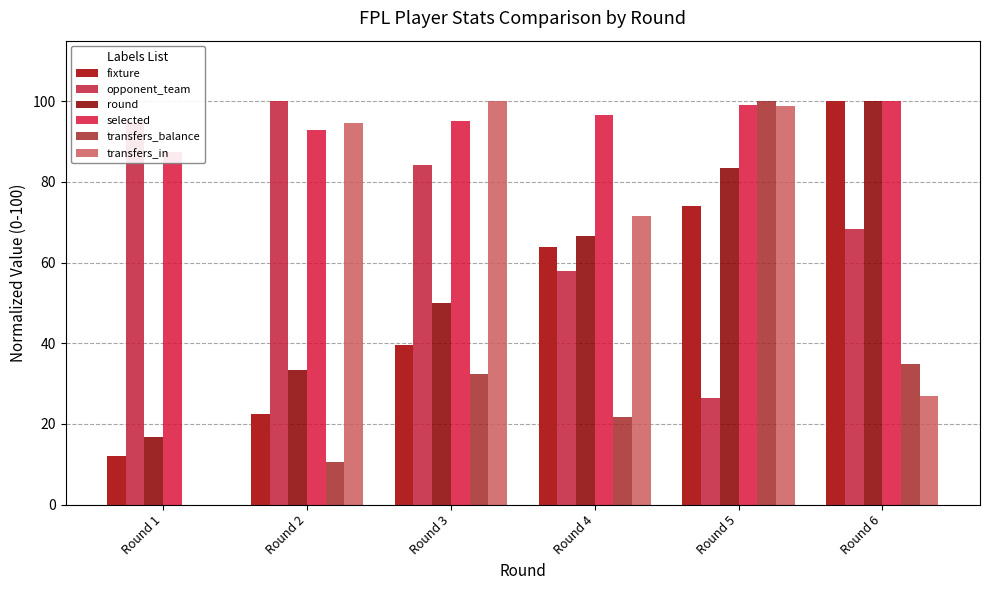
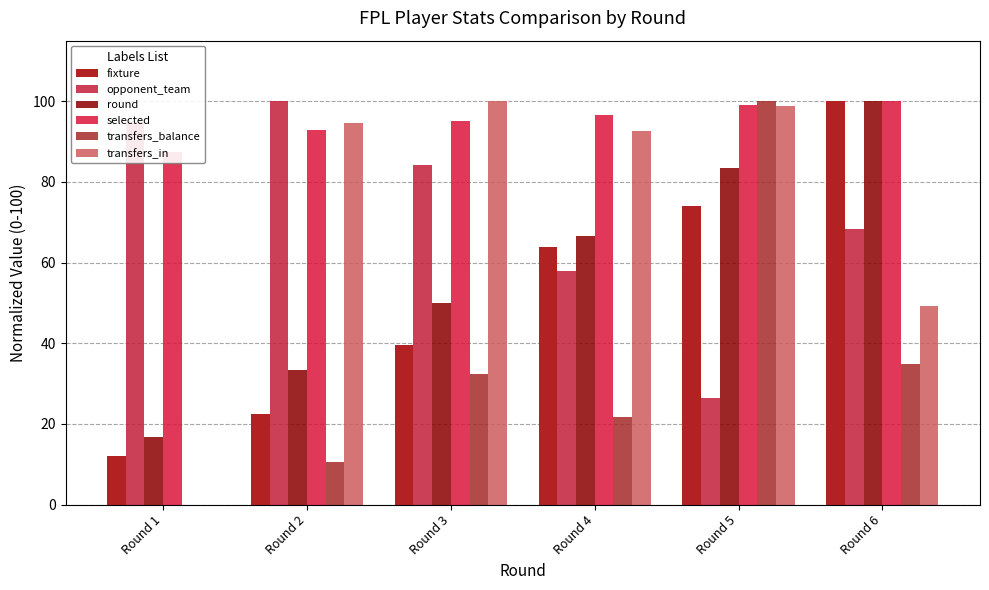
transfers_in, Round 4: 72 -> 93
transfers_in, Round 6: 27 -> 49
